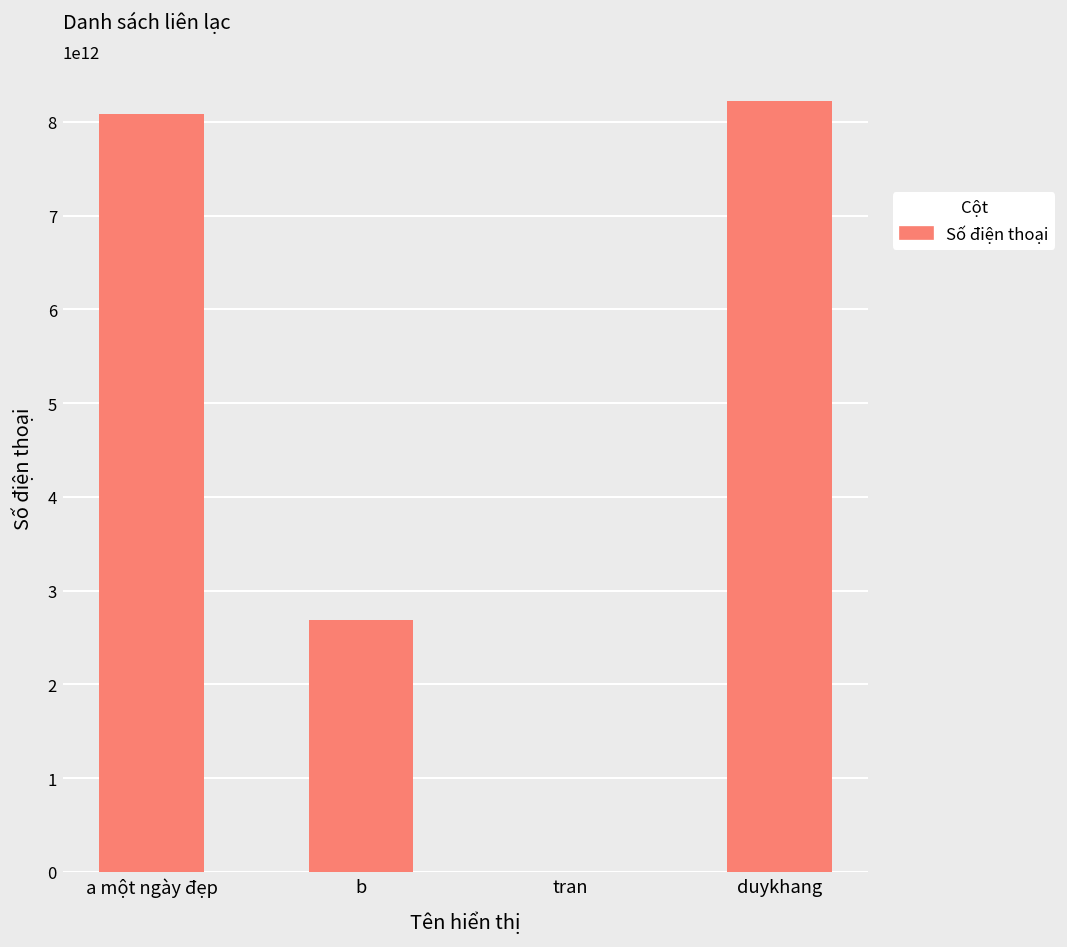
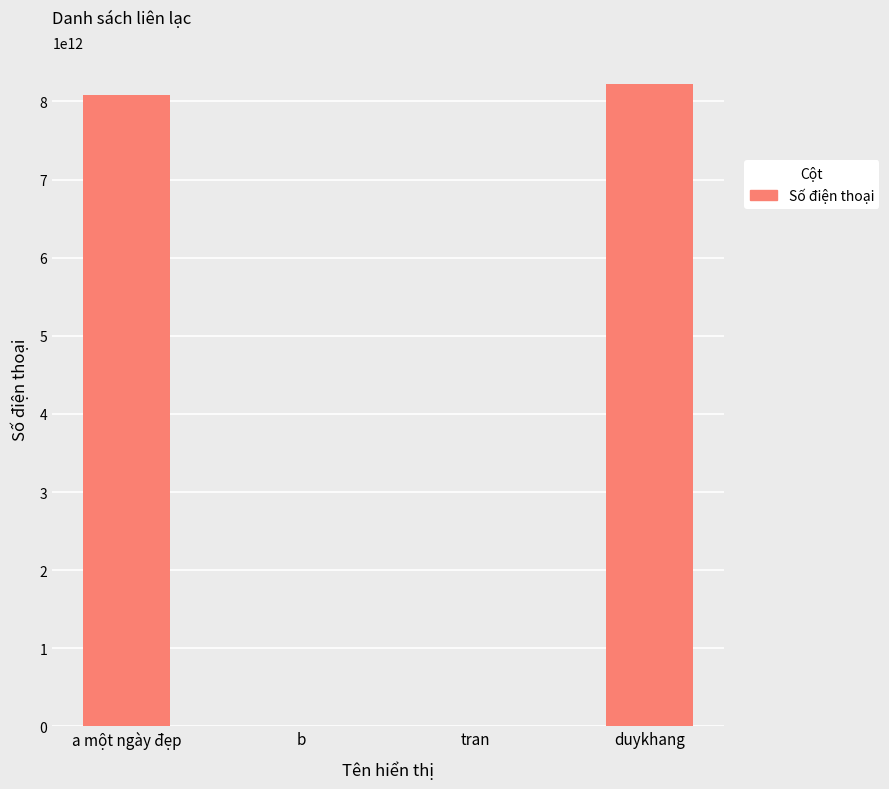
b: 2700000000000 -> 0
